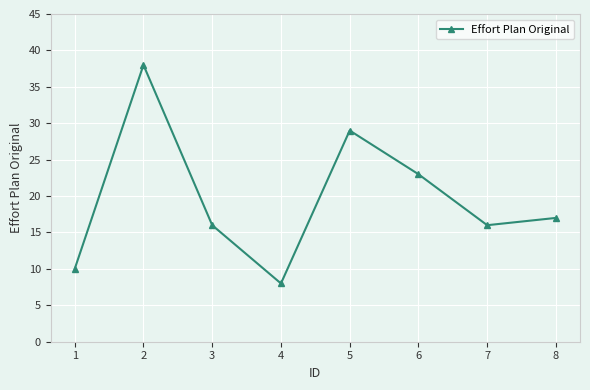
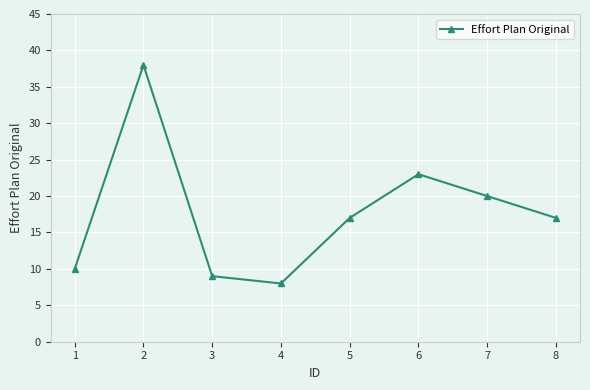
3: 16 -> 9
5: 29 -> 17
7: 16 -> 20
